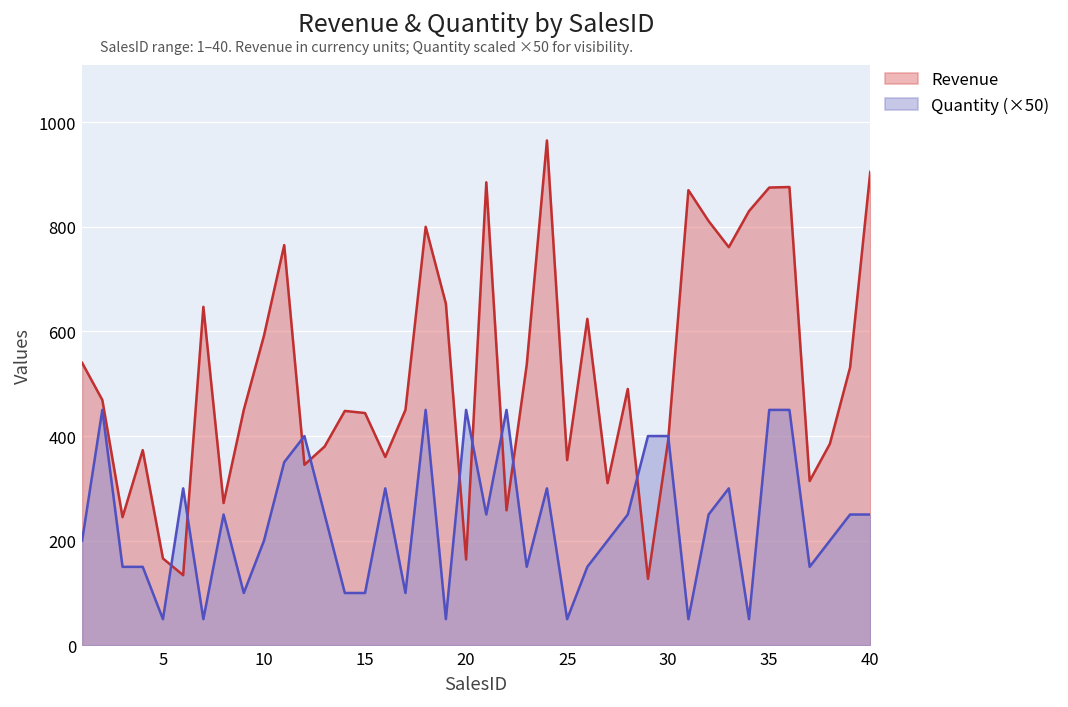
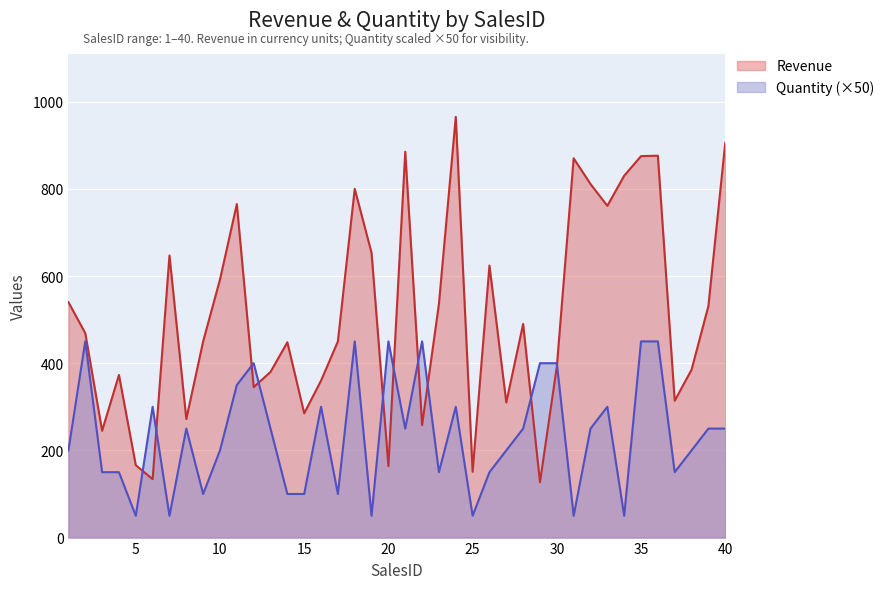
Revenue, 15: 440 -> 290
Revenue, 25: 350 -> 150
